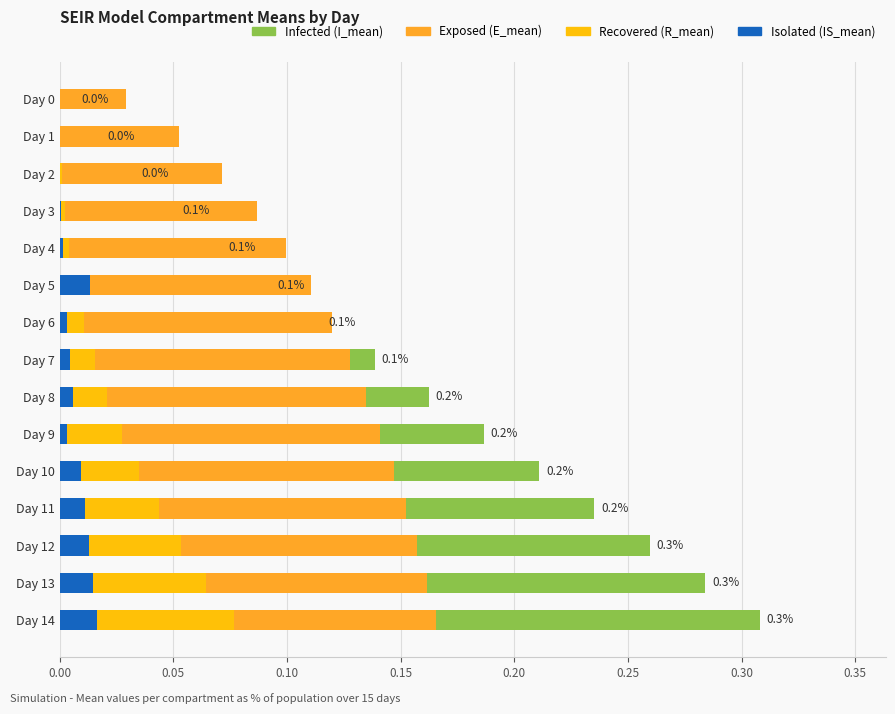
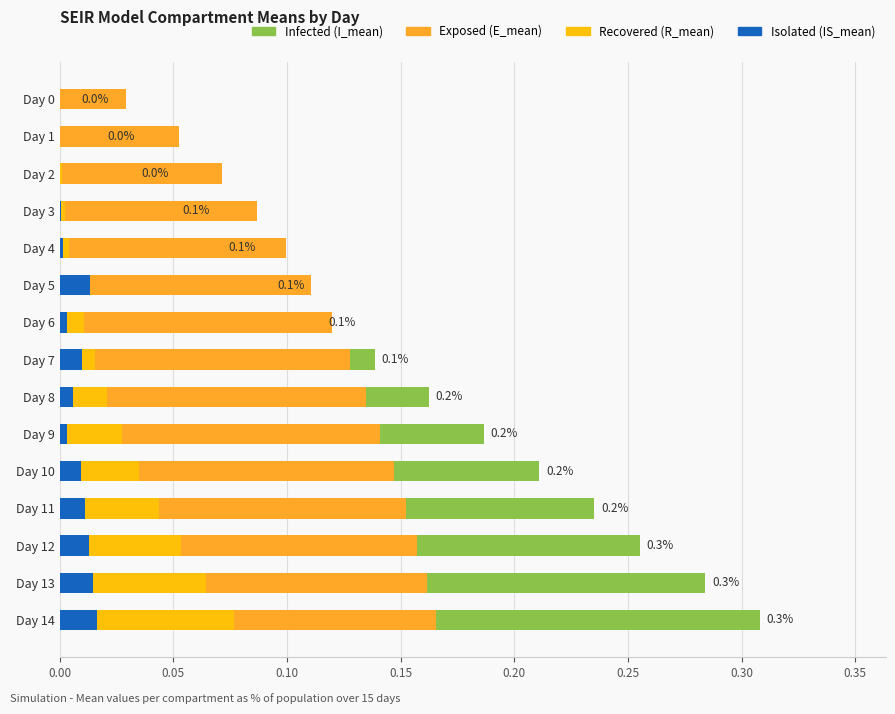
Isolated (IS_mean), Day 7: 0.004 -> 0.010
Infected (I_mean), Day 12: 0.260 -> 0.255
